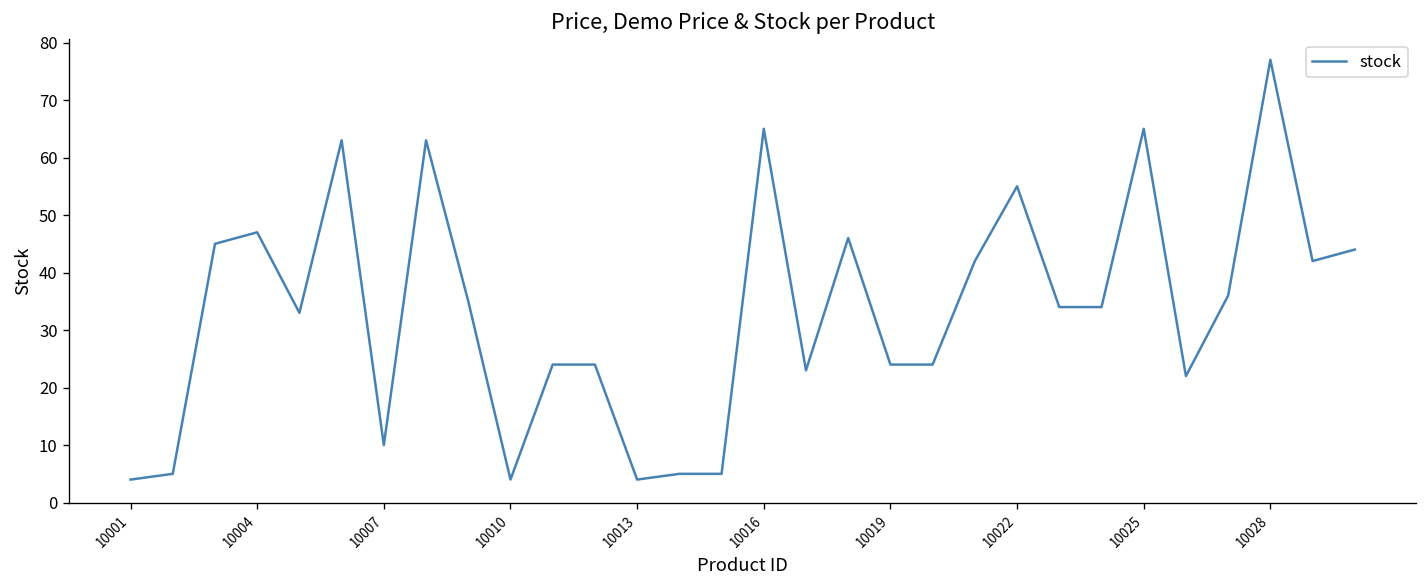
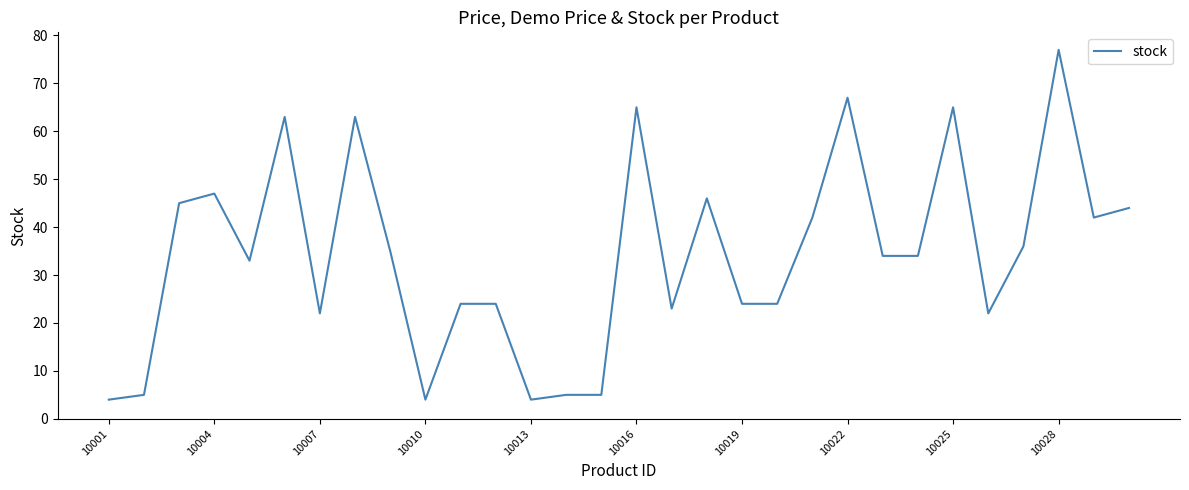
10007: 10 -> 22
10022: 55 -> 67
